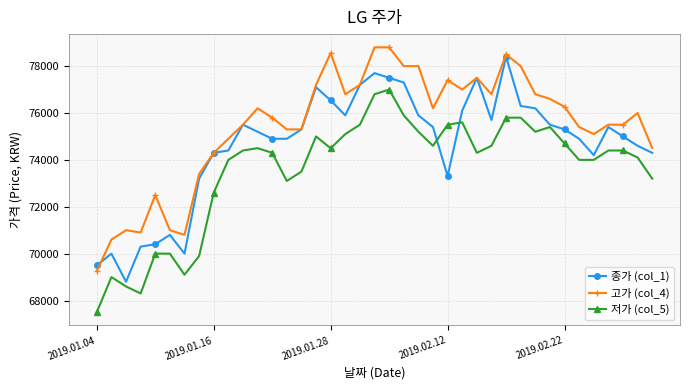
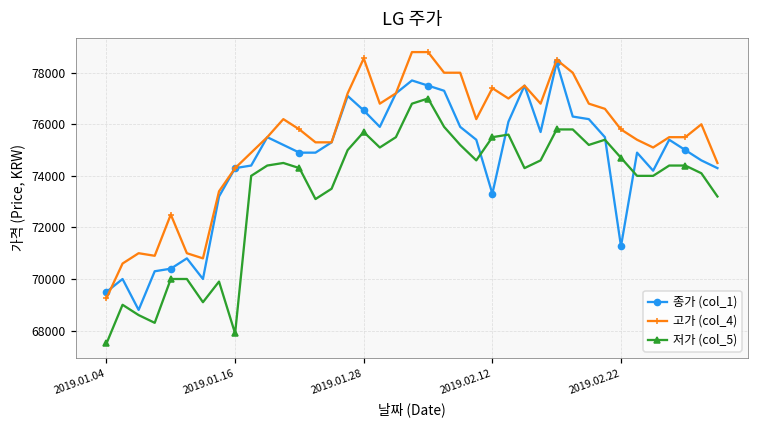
저가 (col_5), 2019.01.16: 72600 -> 67900
저가 (col_5), 2019.01.28: 74500 -> 75700
종가 (col_1), 2019.02.22: 75300 -> 71300
고가 (col_4), 2019.02.22: 76300 -> 75800
